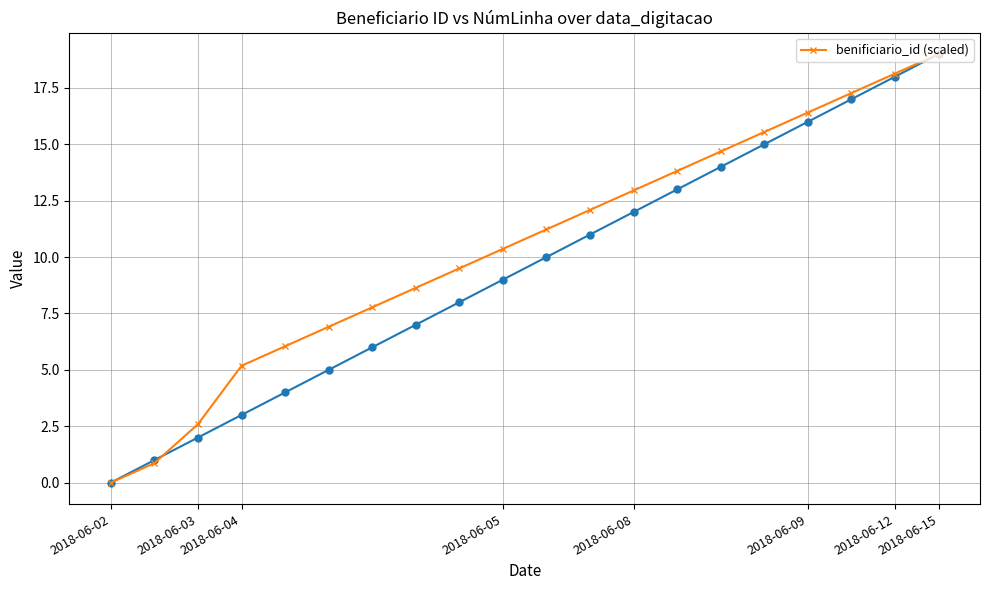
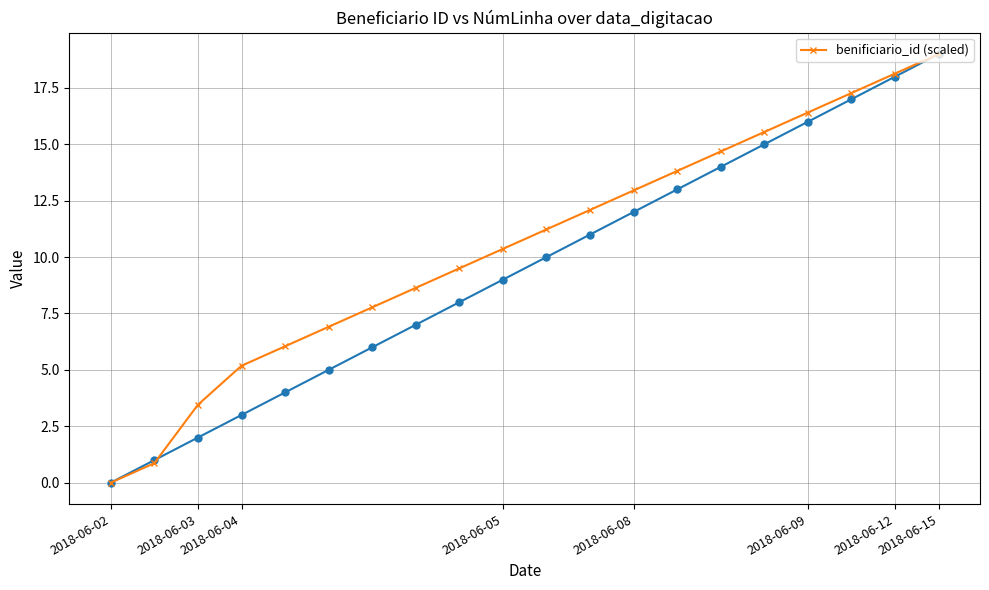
benificiario_id (scaled), 2018-06-03: 2.6 -> 3.5
